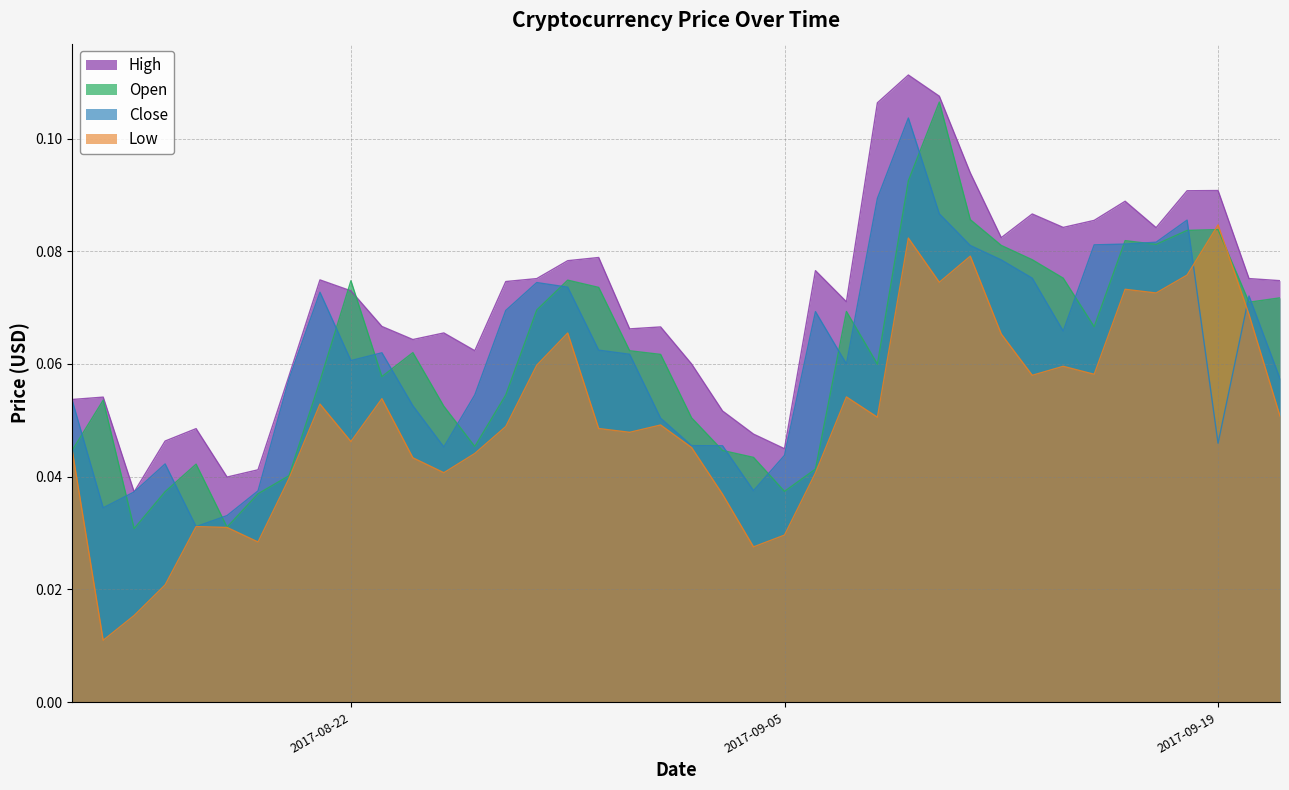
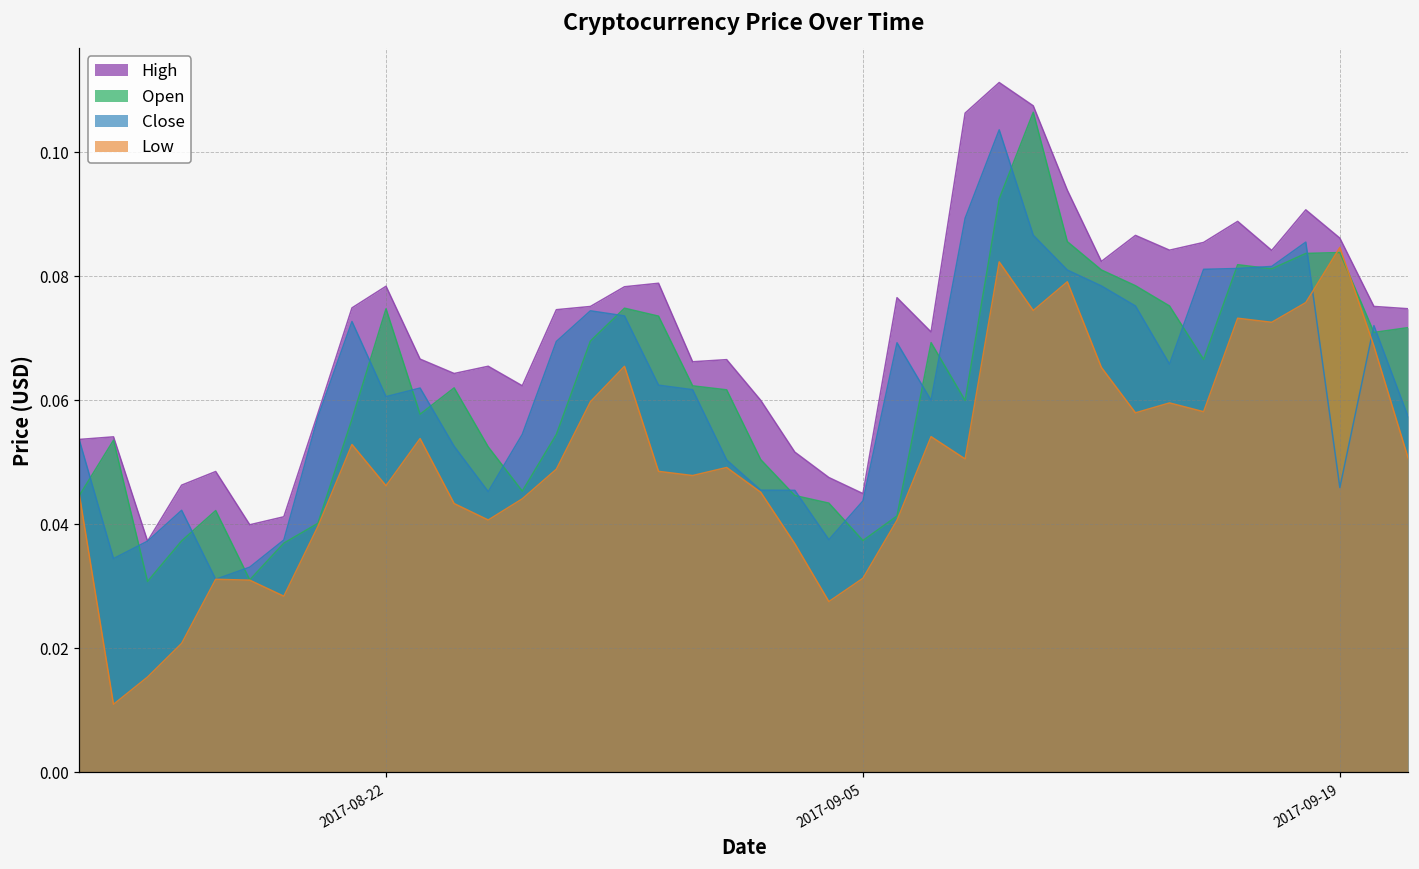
High, 2017-08-22: 0.073 -> 0.078
Low, 2017-09-05: 0.030 -> 0.031
High, 2017-09-19: 0.091 -> 0.086
